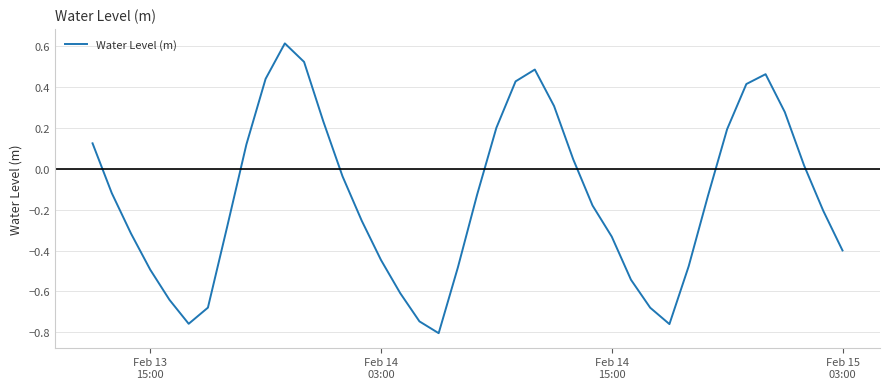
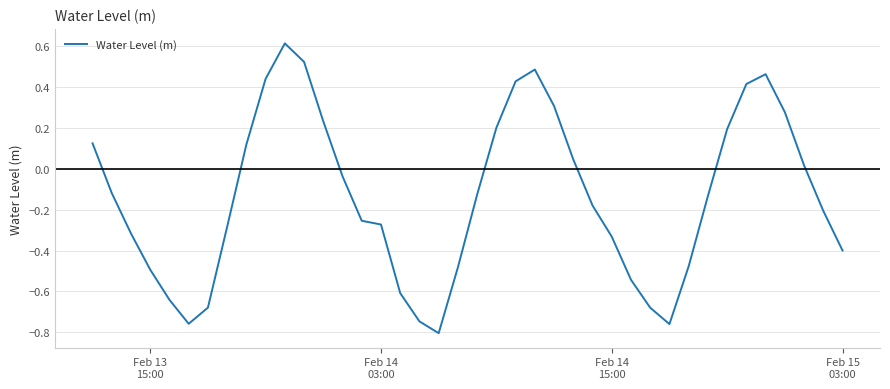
Feb 14 03:00: -0.45 -> -0.27
